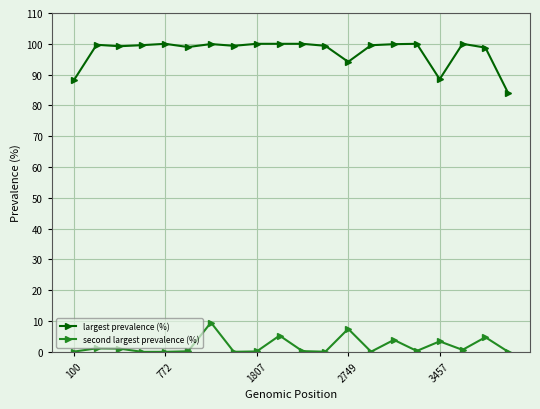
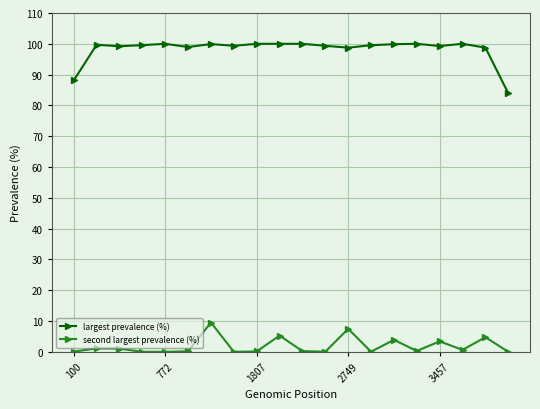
largest prevalence (%), 2749: 94 -> 99
largest prevalence (%), 3457: 89 -> 99
